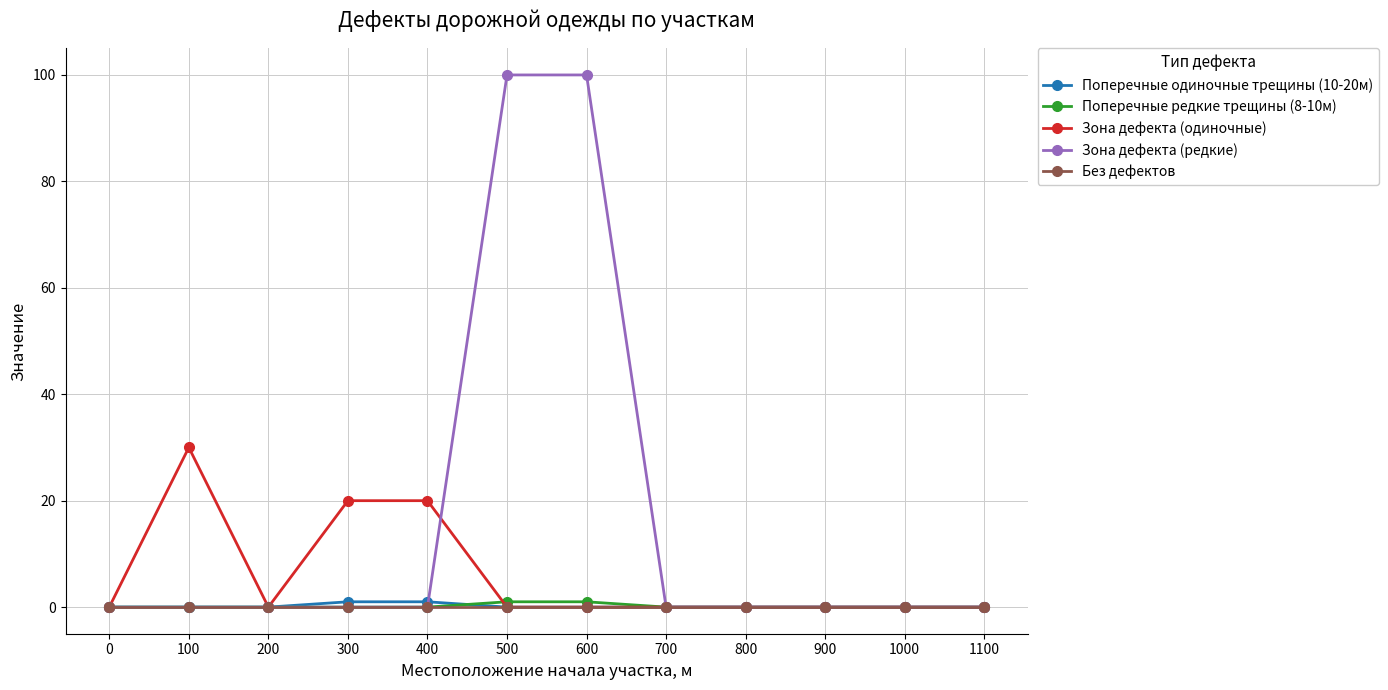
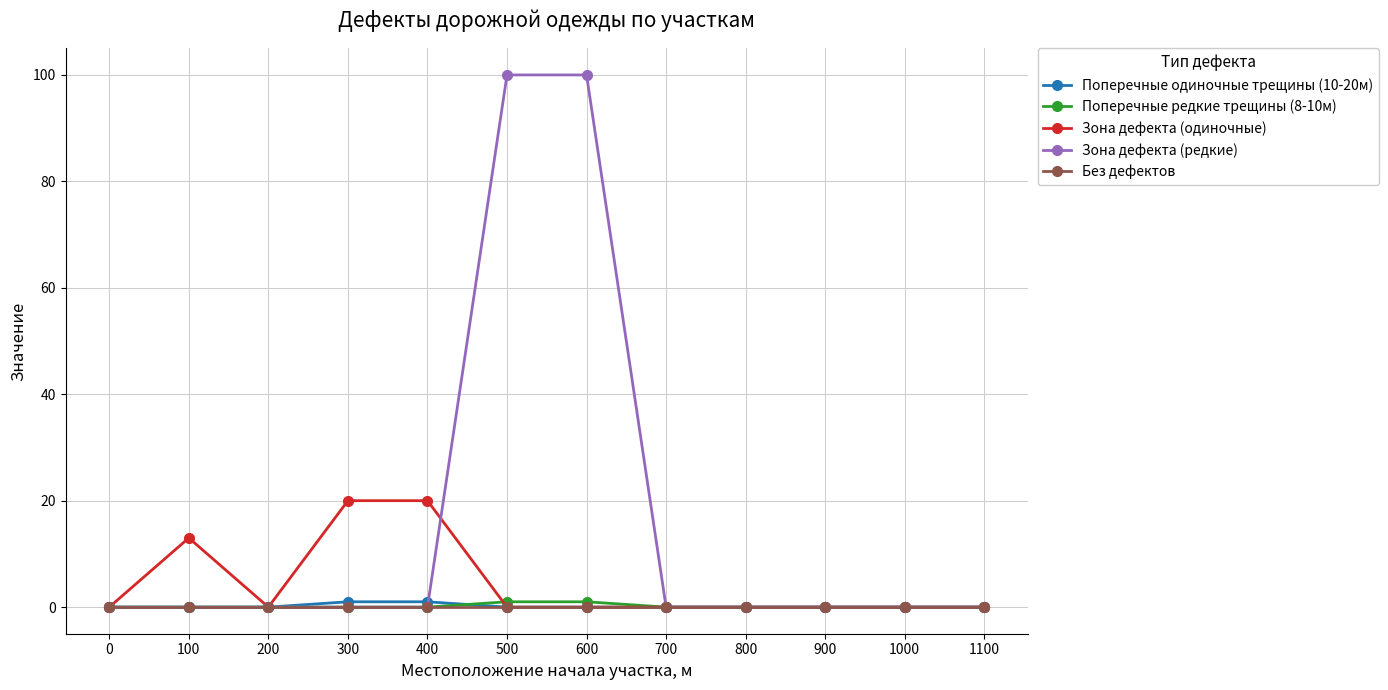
Зона дефекта (одиночные), 100: 30 -> 13
